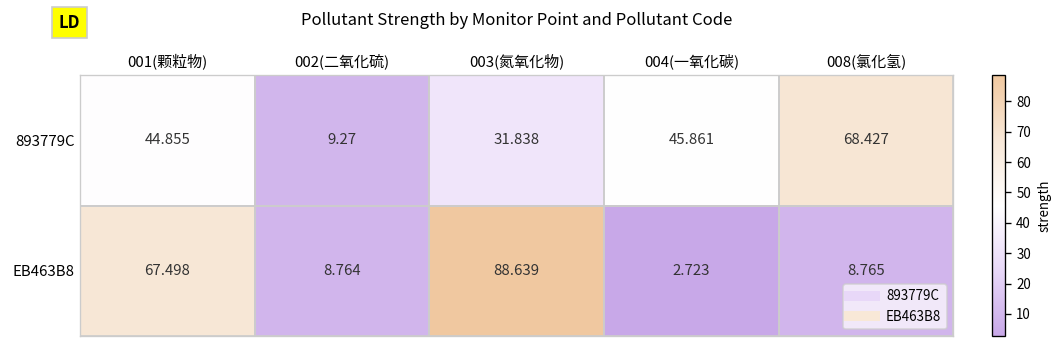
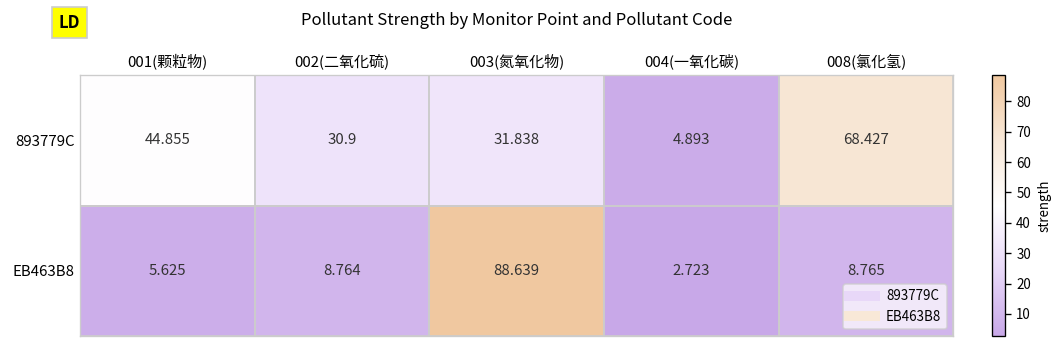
893779C, 002(二氧化硫): 9.27 -> 30.9
893779C, 004(一氧化碳): 45.861 -> 4.893
EB463B8, 001(颗粒物): 67.498 -> 5.625
